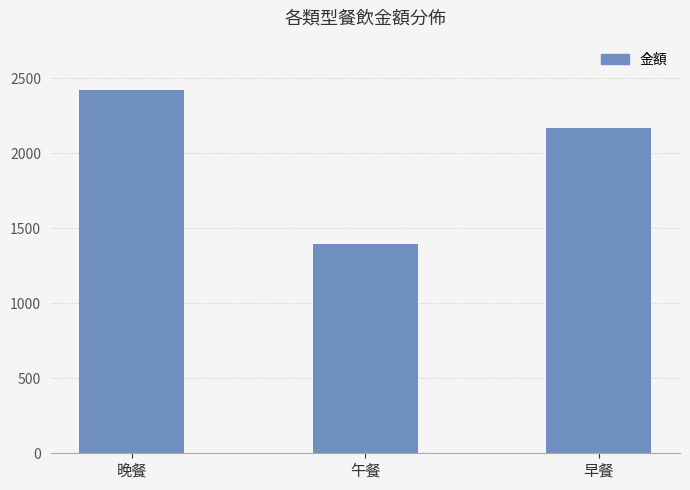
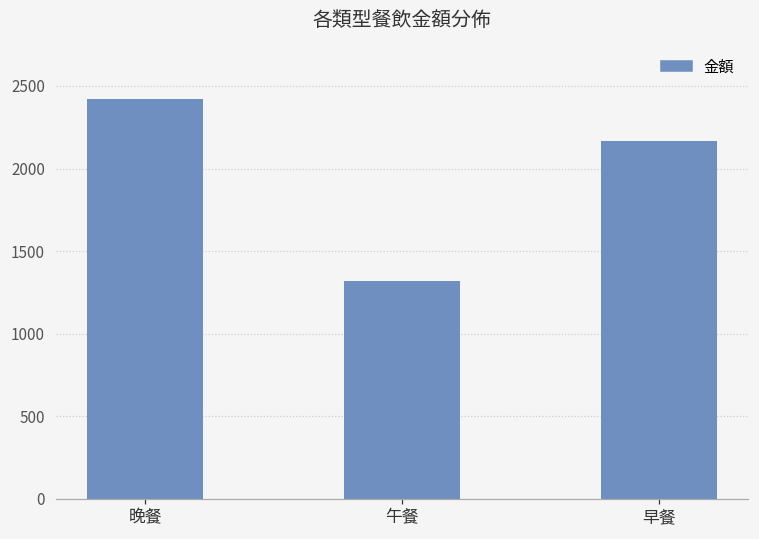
午餐: 1390 -> 1320
